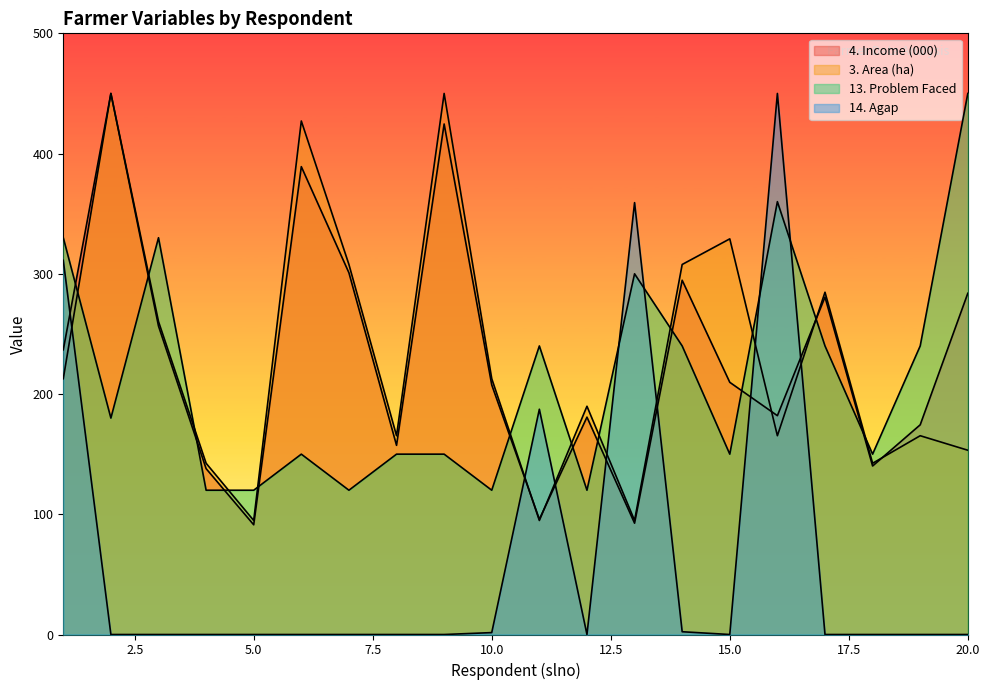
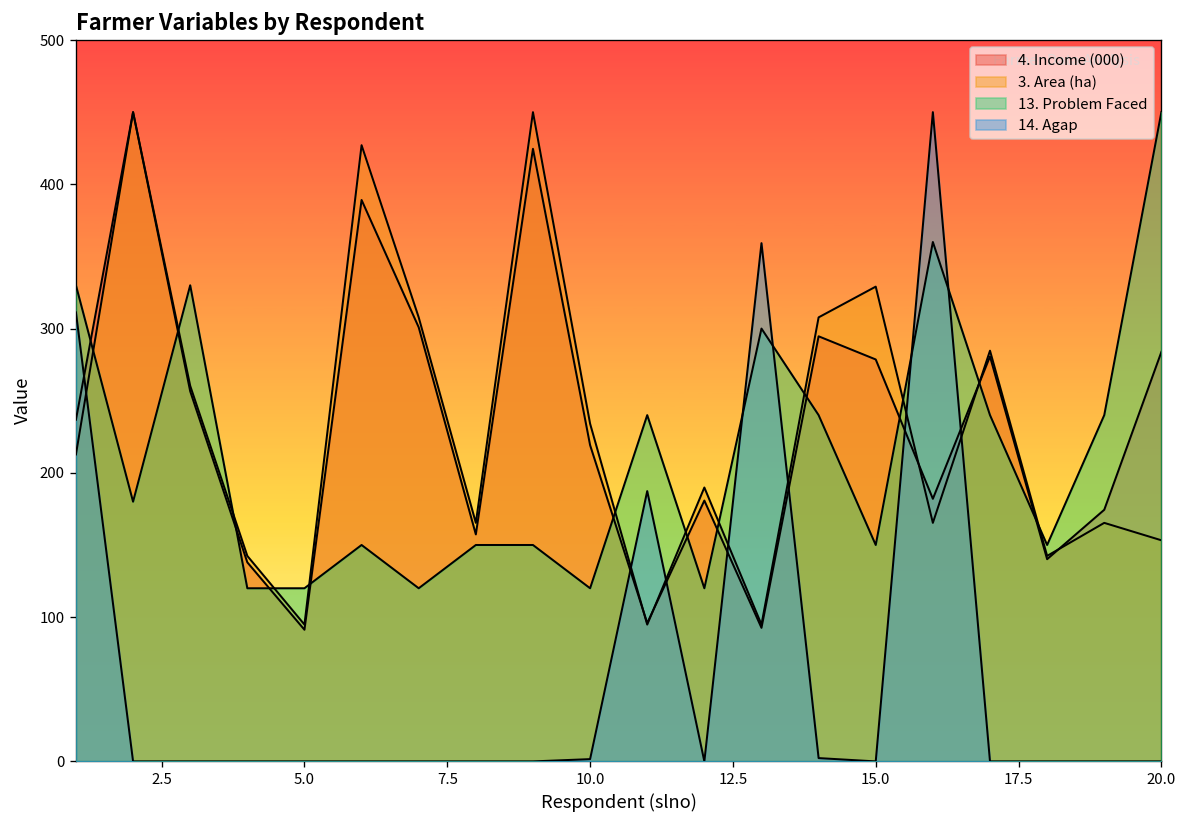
4. Income (000), 10.0: 208 -> 219
3. Area (ha), 10.0: 213 -> 234
4. Income (000), 15.0: 210 -> 279
